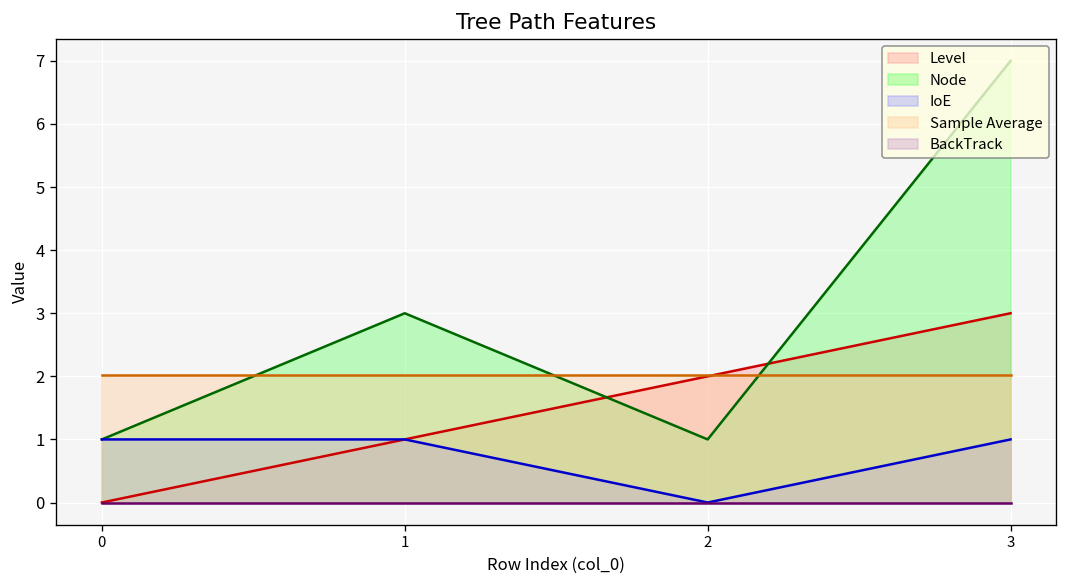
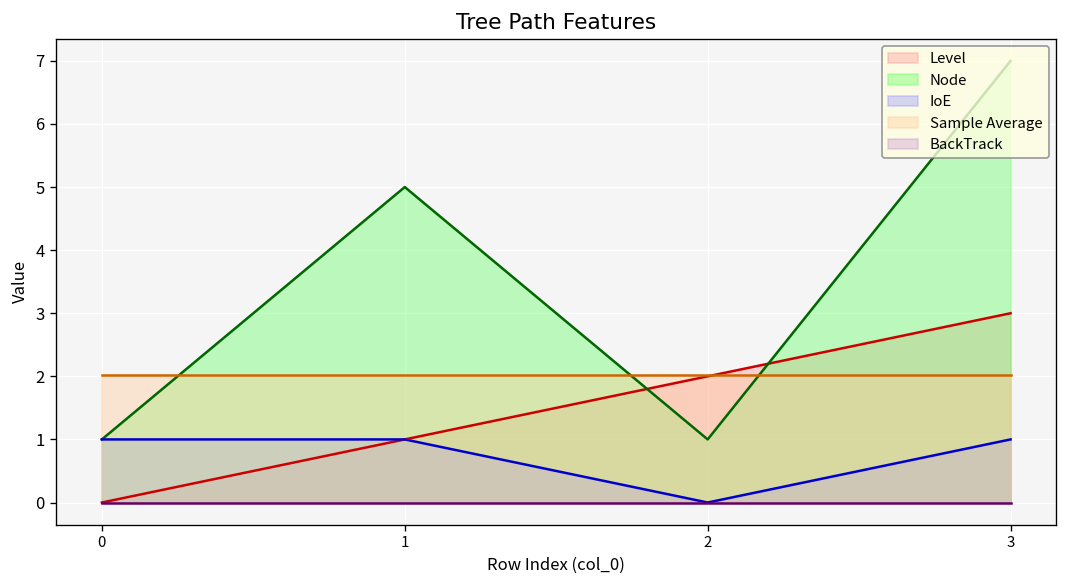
Node, 1: 3 -> 5
